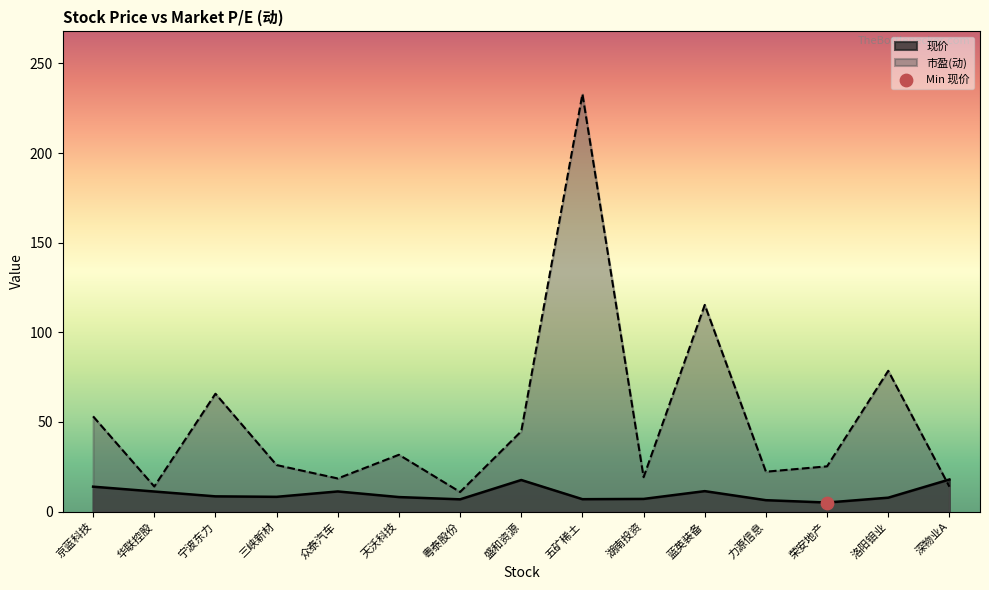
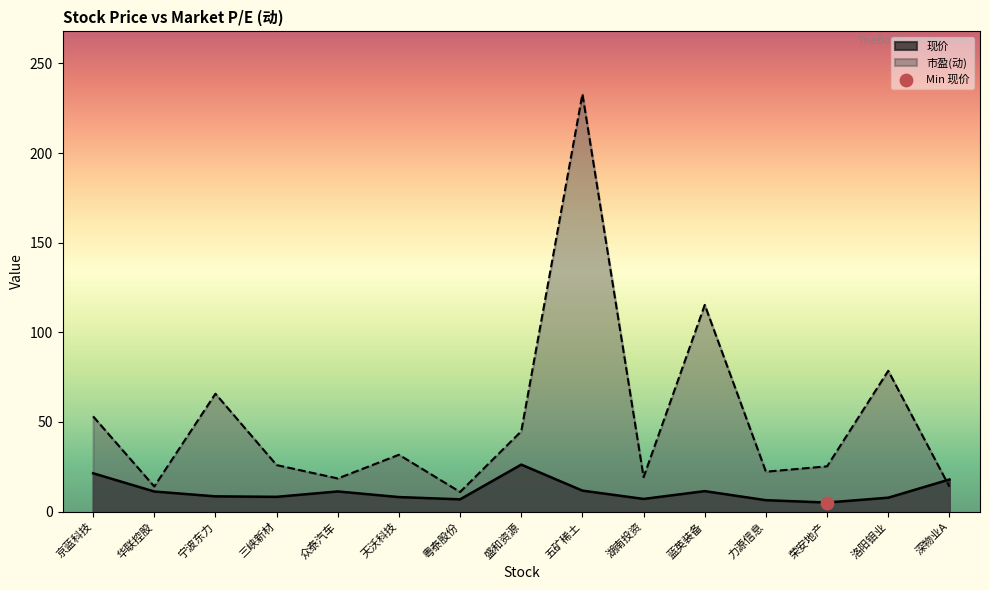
现价, 京蓝科技: 14 -> 21
现价, 盛和资源: 18 -> 26
现价, 五矿稀土: 7 -> 12
